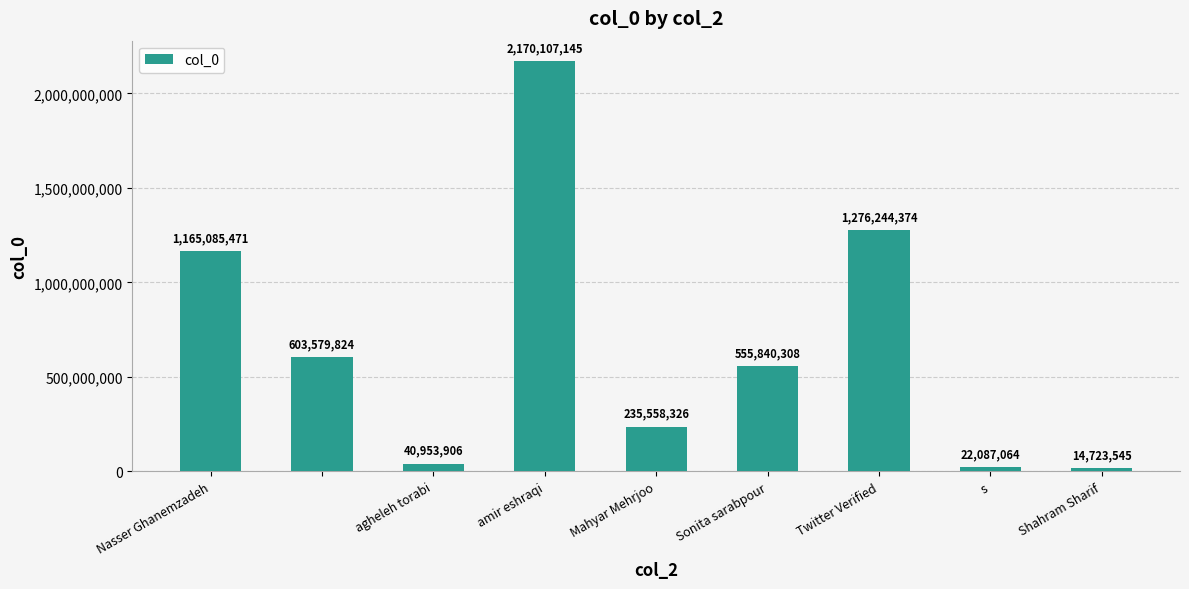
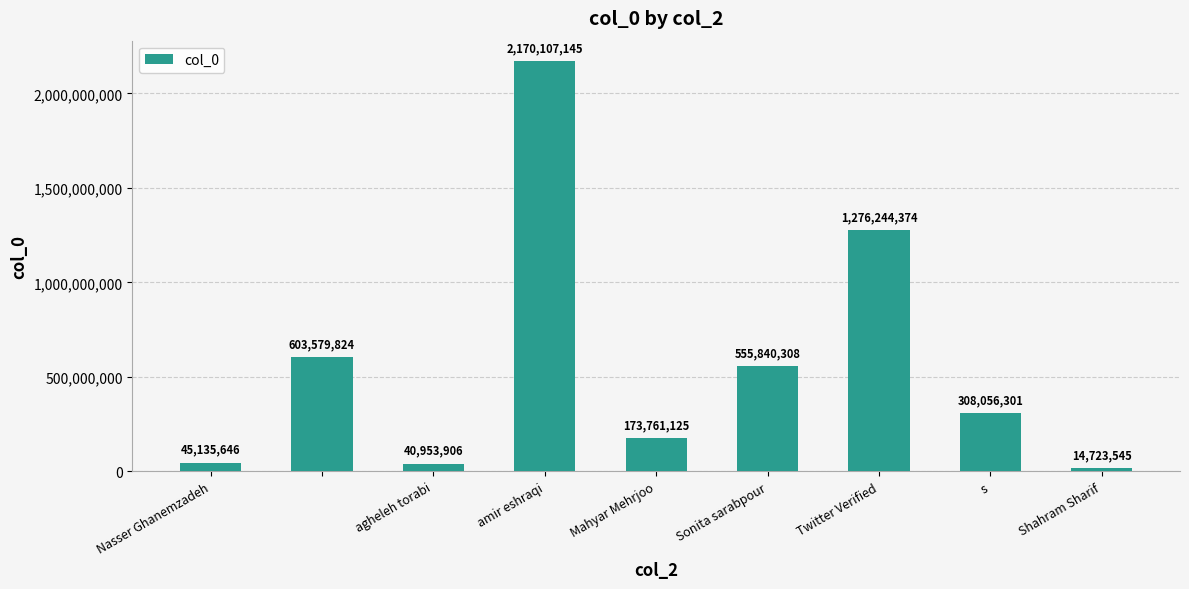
Nasser Ghanemzadeh: 1,165,085,471 -> 45,135,646
Mahyar Mehrjoo: 235,558,326 -> 173,761,125
s: 22,087,064 -> 308,056,301
